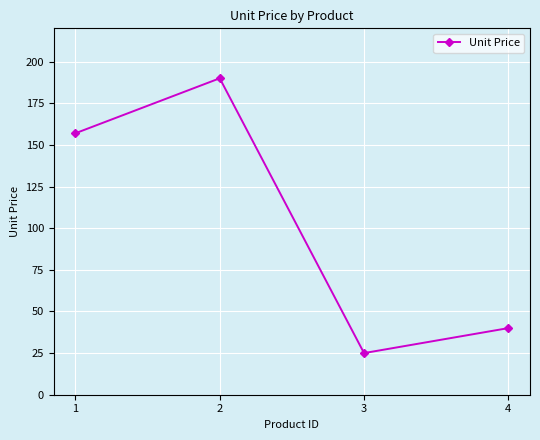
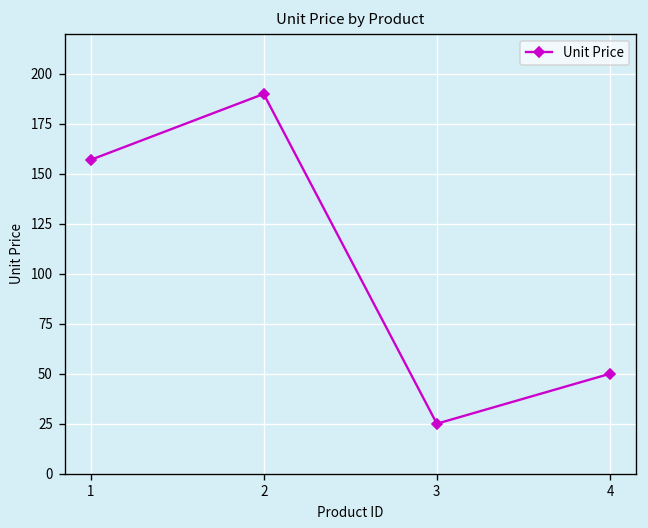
4: 40 -> 50
